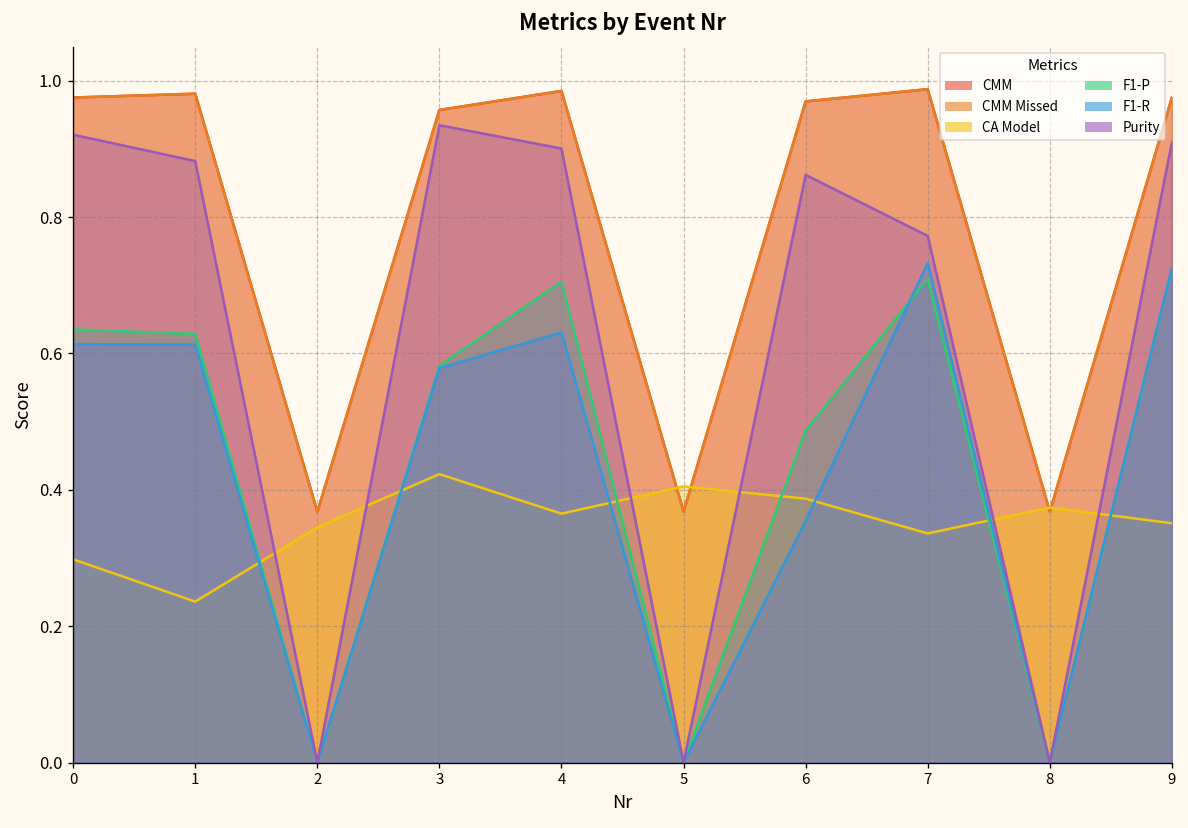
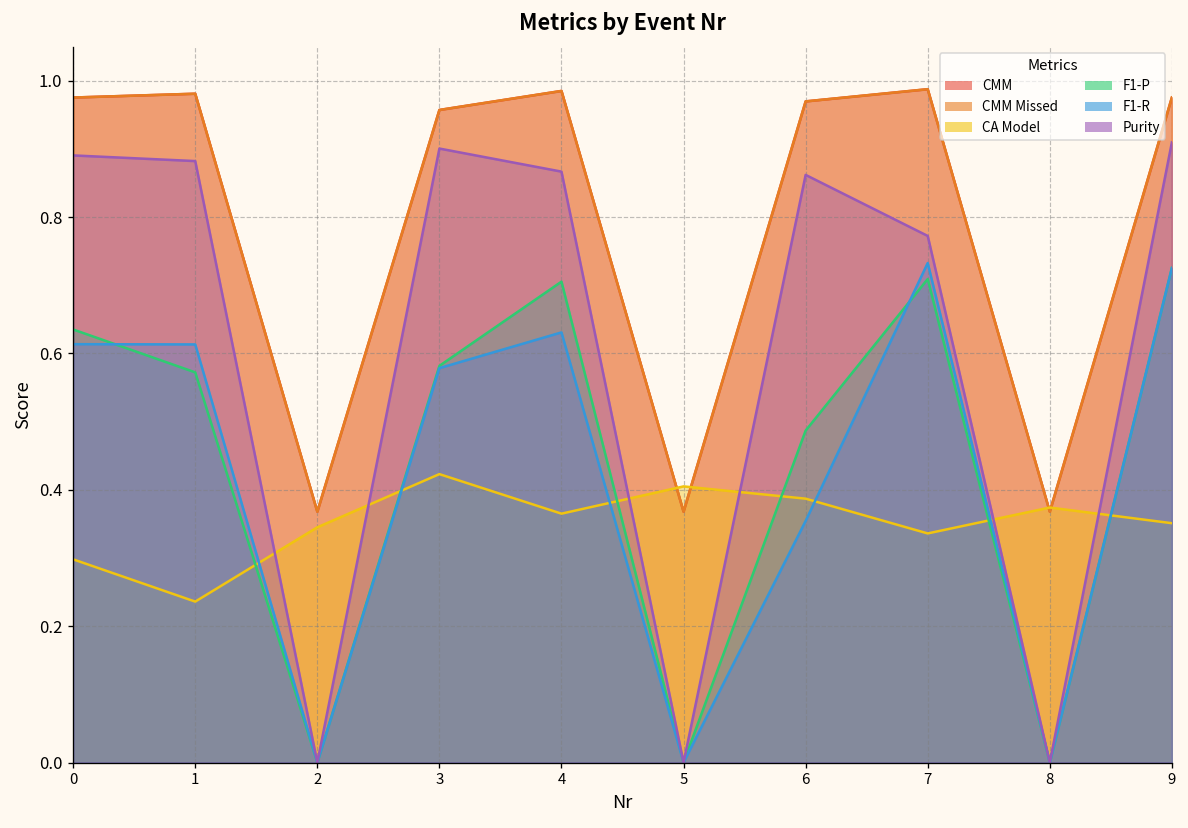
Purity, 0: 0.92 -> 0.89
F1-P, 1: 0.63 -> 0.57
Purity, 3: 0.93 -> 0.90
Purity, 4: 0.90 -> 0.87
